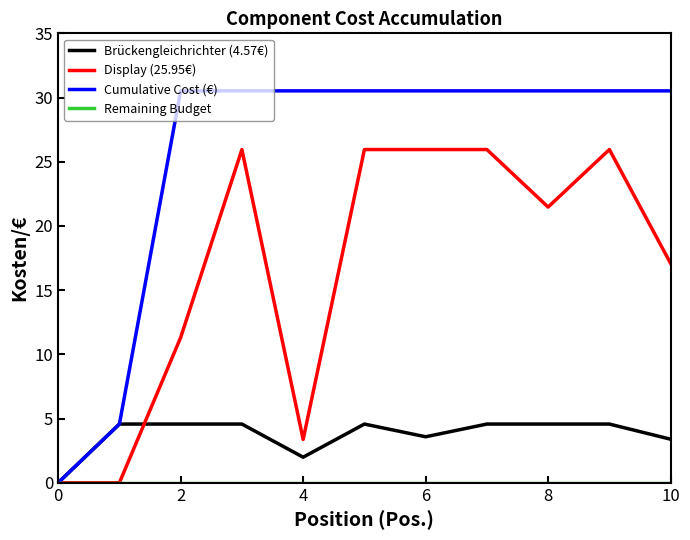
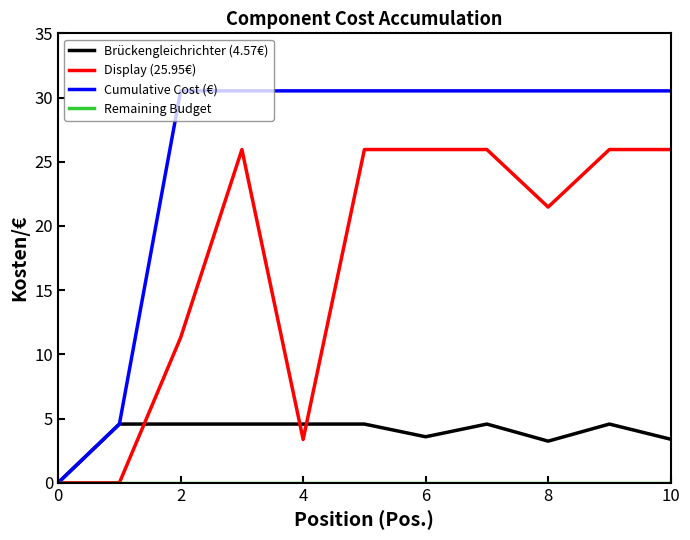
Brückengleichrichter (4.57€), 4: 2.0 -> 4.6
Brückengleichrichter (4.57€), 8: 4.6 -> 3.2
Display (25.95€), 10: 17.1 -> 26.0
